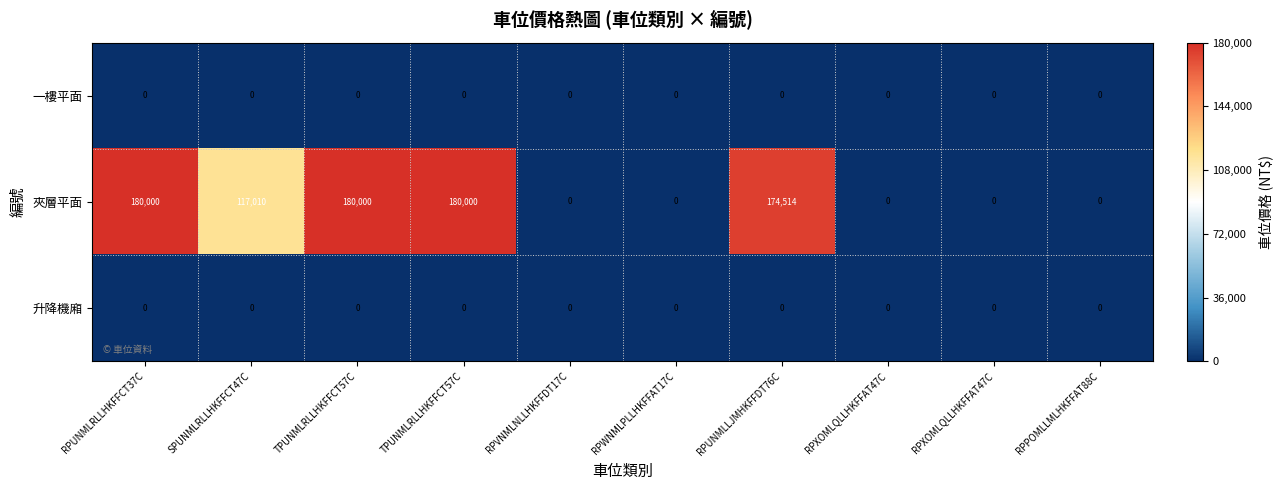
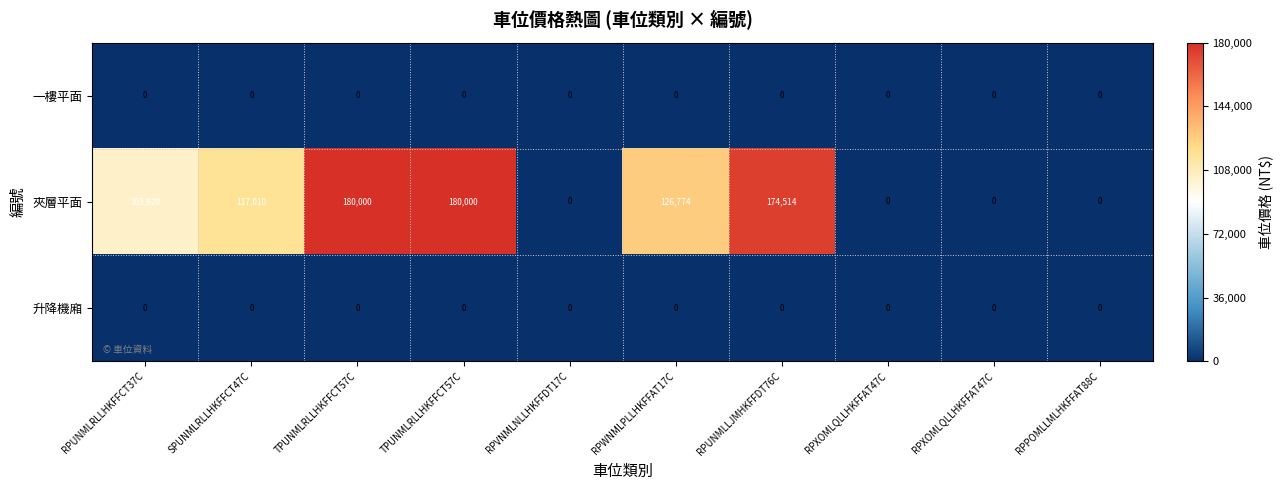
夾層平面, RPUNMLRLLHKFFCT37C: 180,000 -> 103,920
夾層平面, RPWNMLPLLHKFFAT17C: 0 -> 126,774
